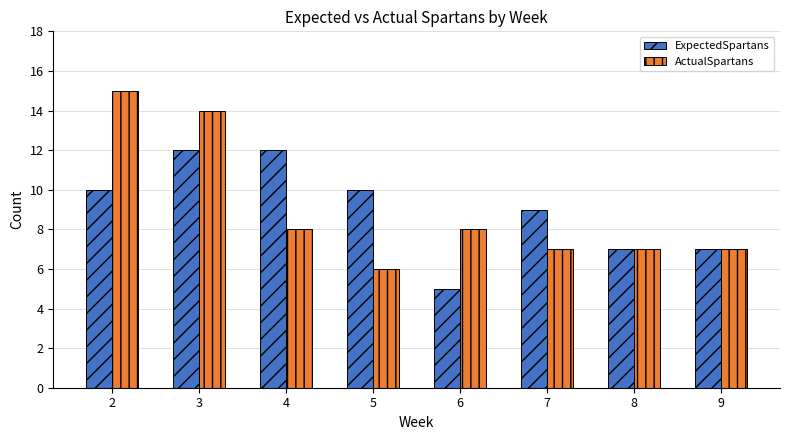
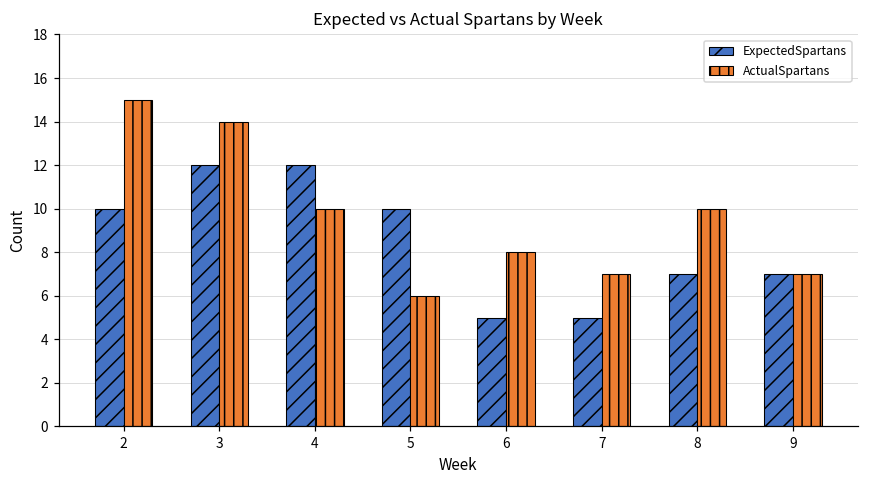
ActualSpartans, 4: 8 -> 10
ExpectedSpartans, 7: 9 -> 5
ActualSpartans, 8: 7 -> 10
